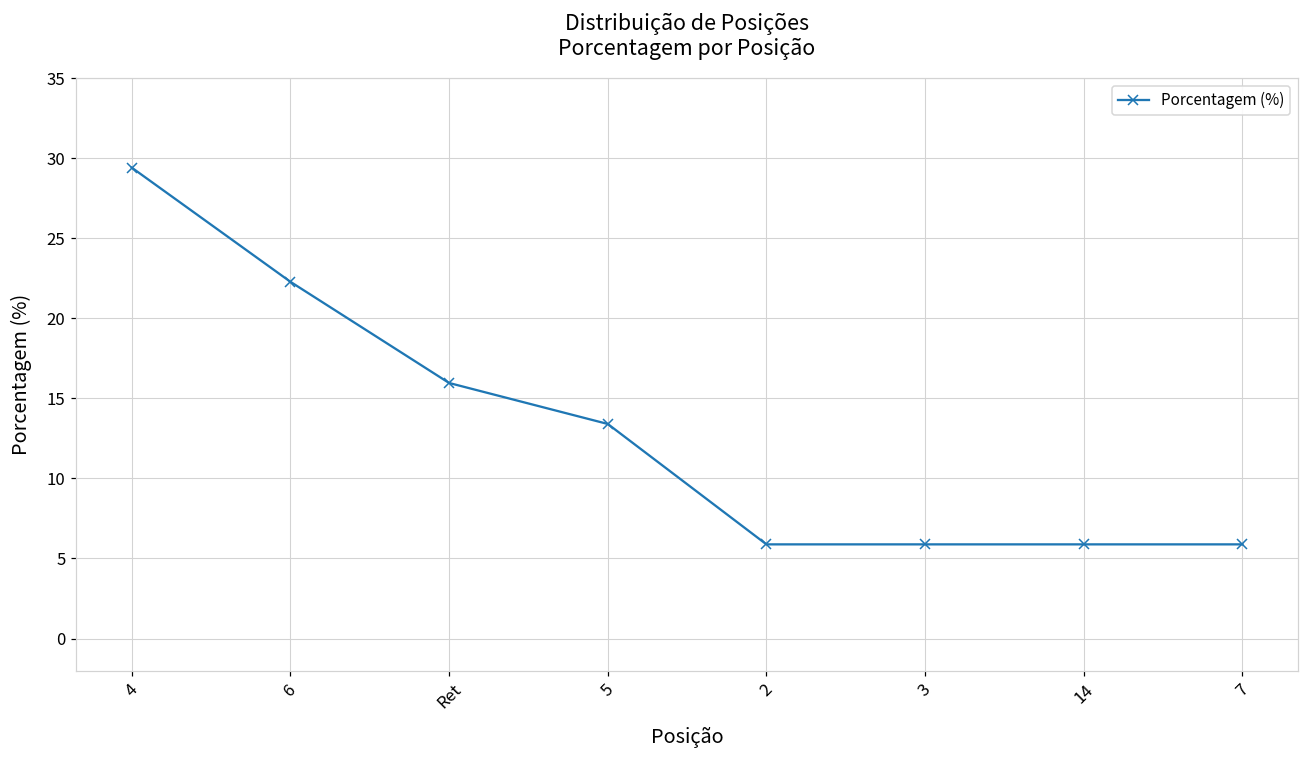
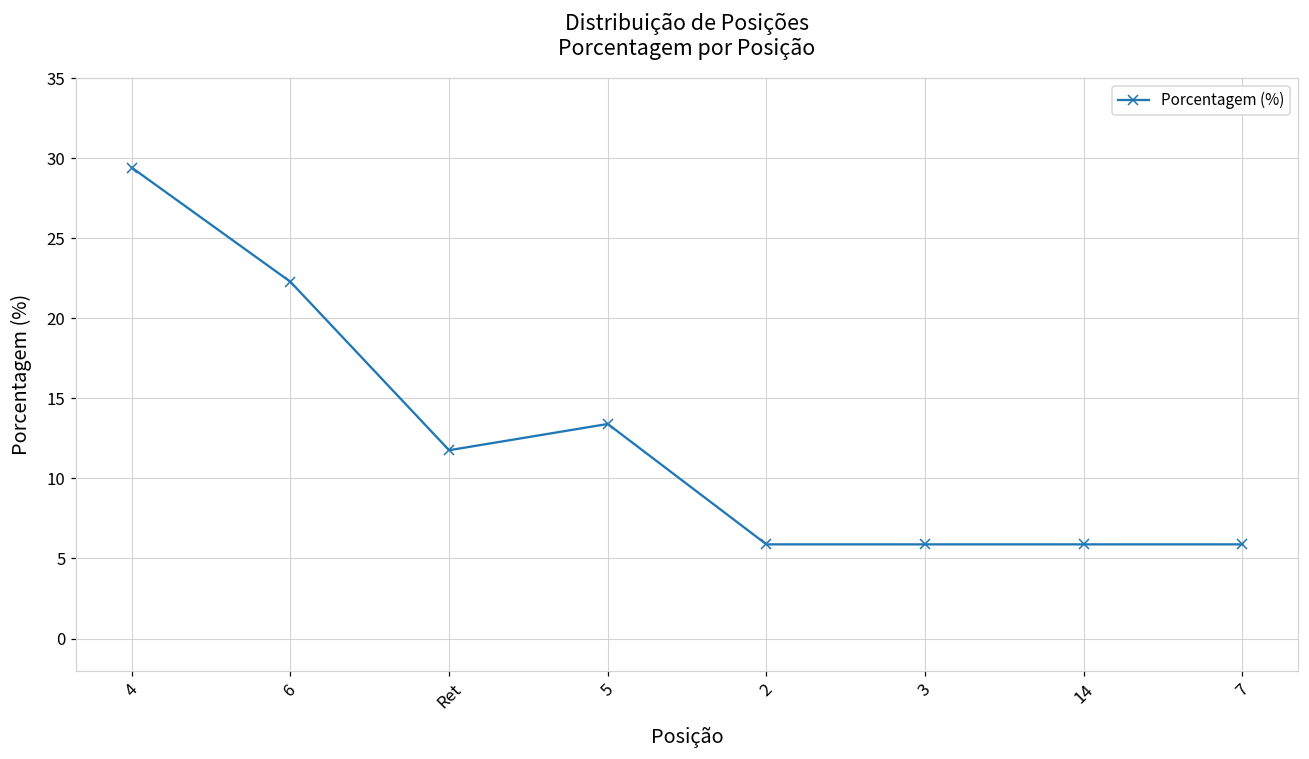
Ret: 16.0 -> 11.8
